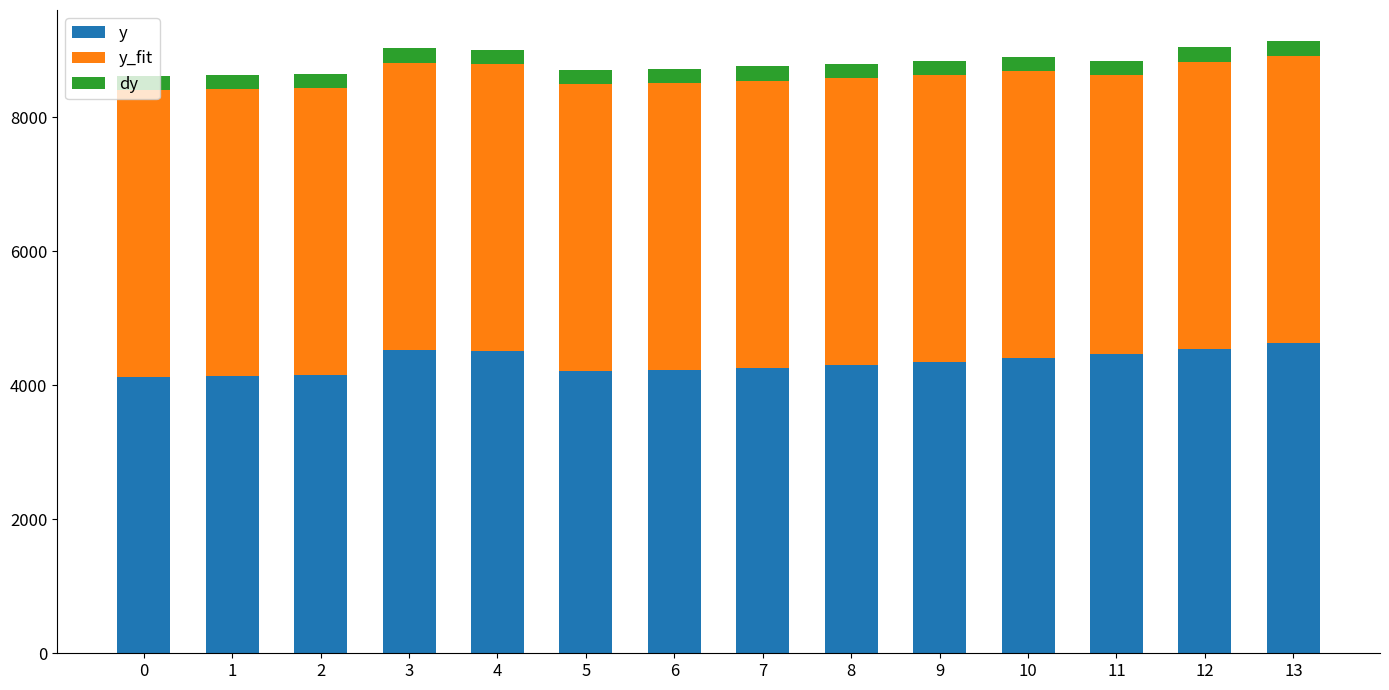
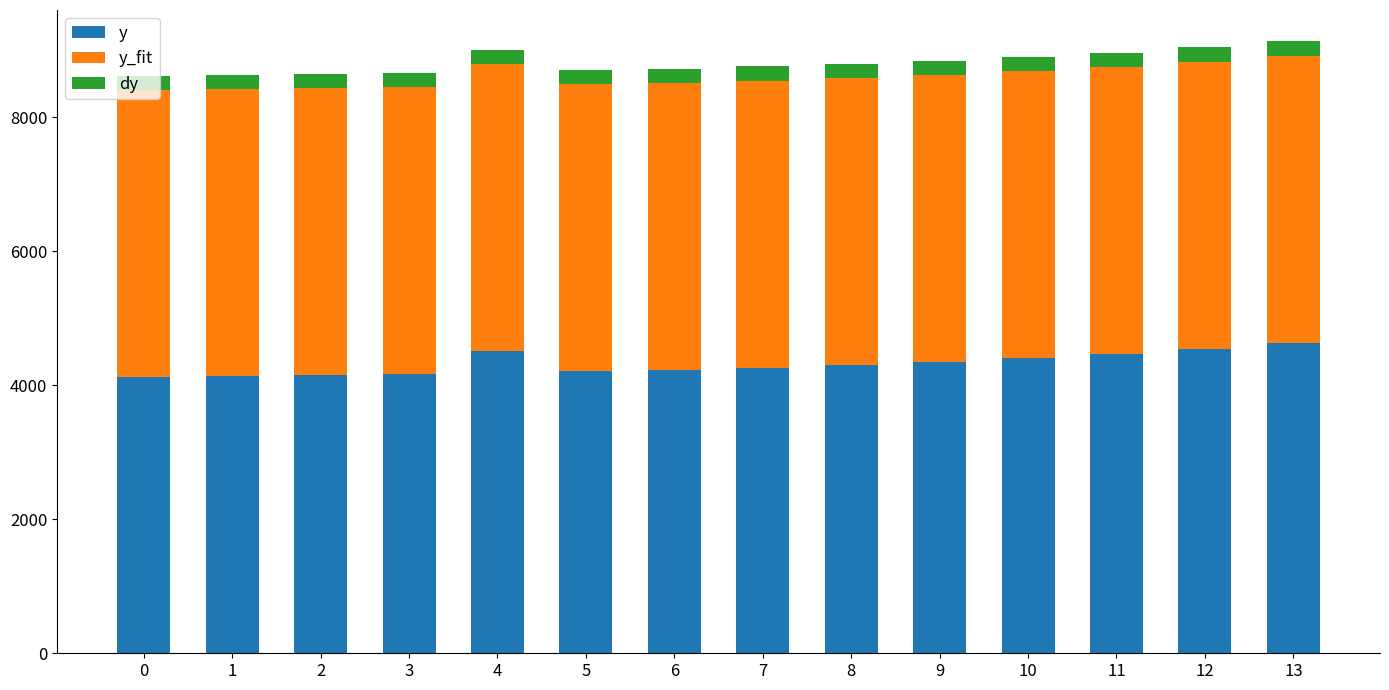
y, 3: 4500 -> 4200
y_fit, 11: 4200 -> 4300
